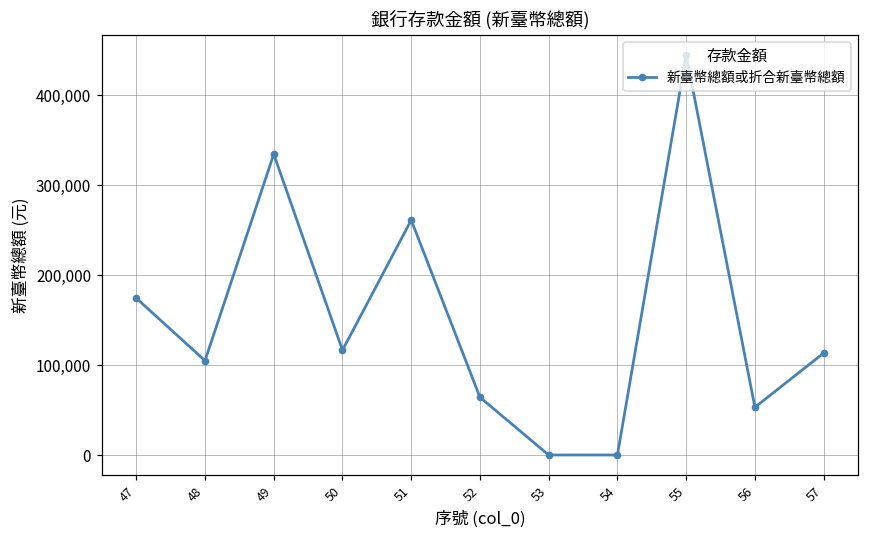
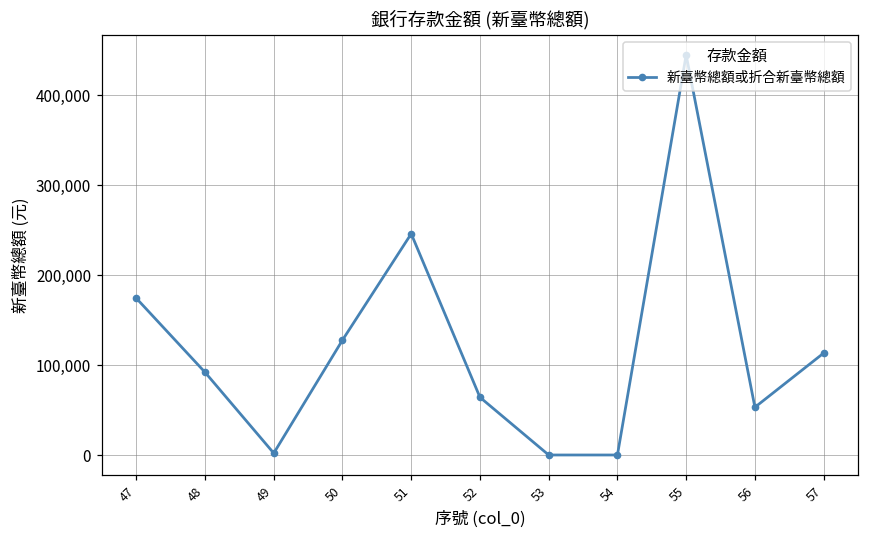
48: 110,000 -> 90,000
49: 330,000 -> 0
50: 120,000 -> 130,000
51: 260,000 -> 250,000
